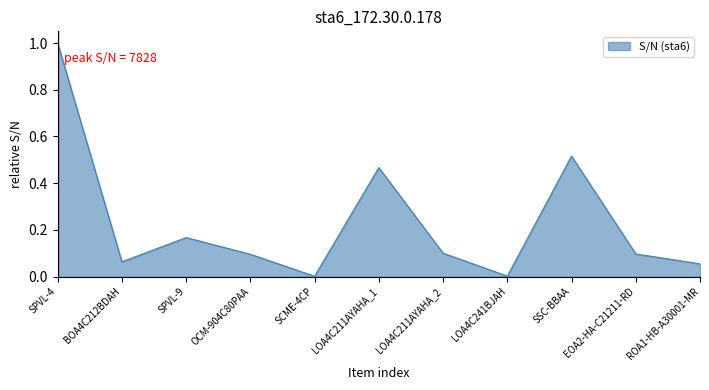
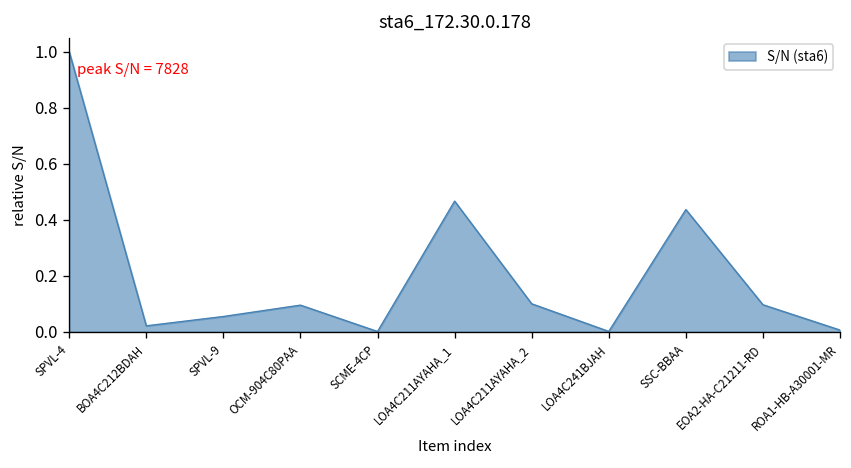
BOA4C212BDAH: 0.06 -> 0.02
SPVL-9: 0.17 -> 0.06
SSC-BBAA: 0.52 -> 0.44
ROA1-HB-A30001-MR: 0.05 -> 0.01
